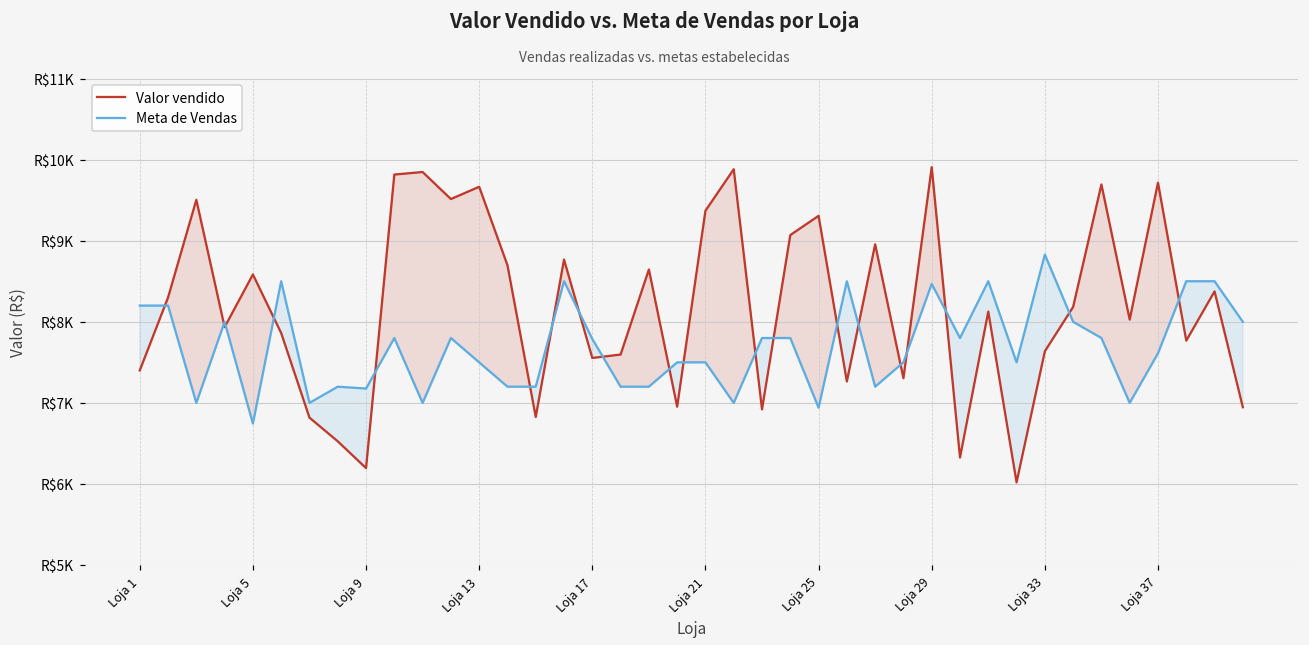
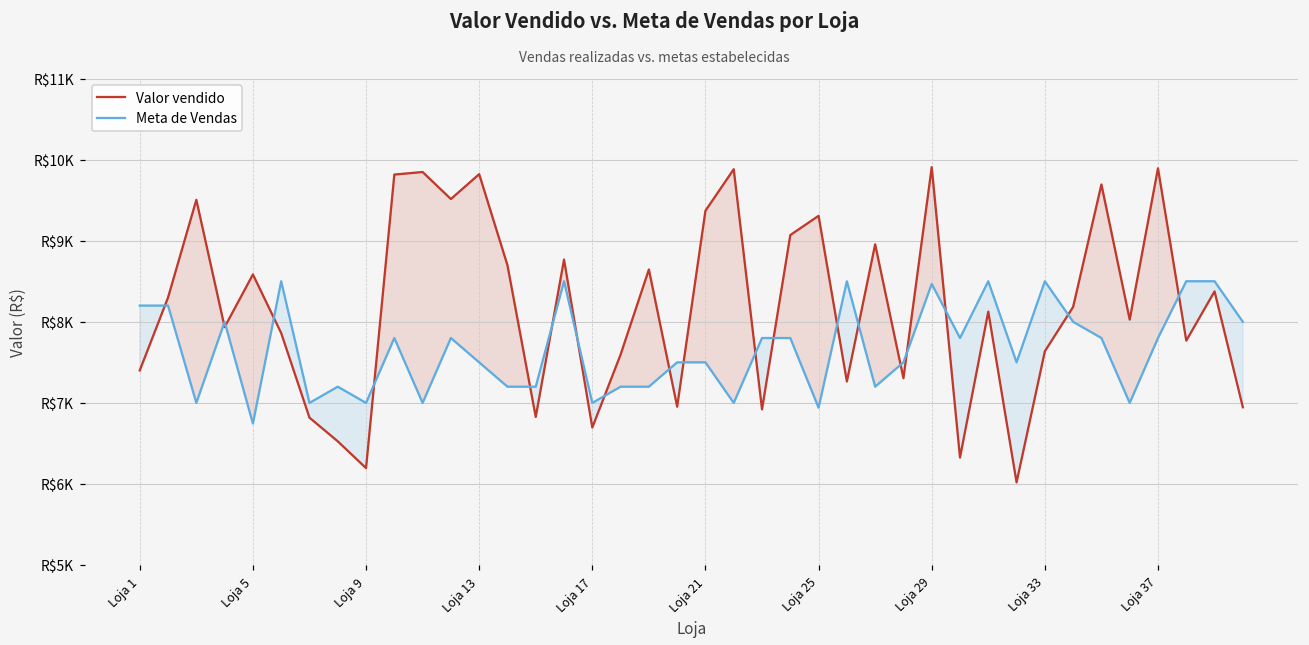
Meta de Vendas, Loja 9: R$7200 -> R$7000
Valor vendido, Loja 13: R$9700 -> R$9800
Valor vendido, Loja 17: R$7600 -> R$6700
Meta de Vendas, Loja 17: R$7800 -> R$7000
Meta de Vendas, Loja 33: R$8800 -> R$8500
Valor vendido, Loja 37: R$9700 -> R$9900
Meta de Vendas, Loja 37: R$7600 -> R$7800
